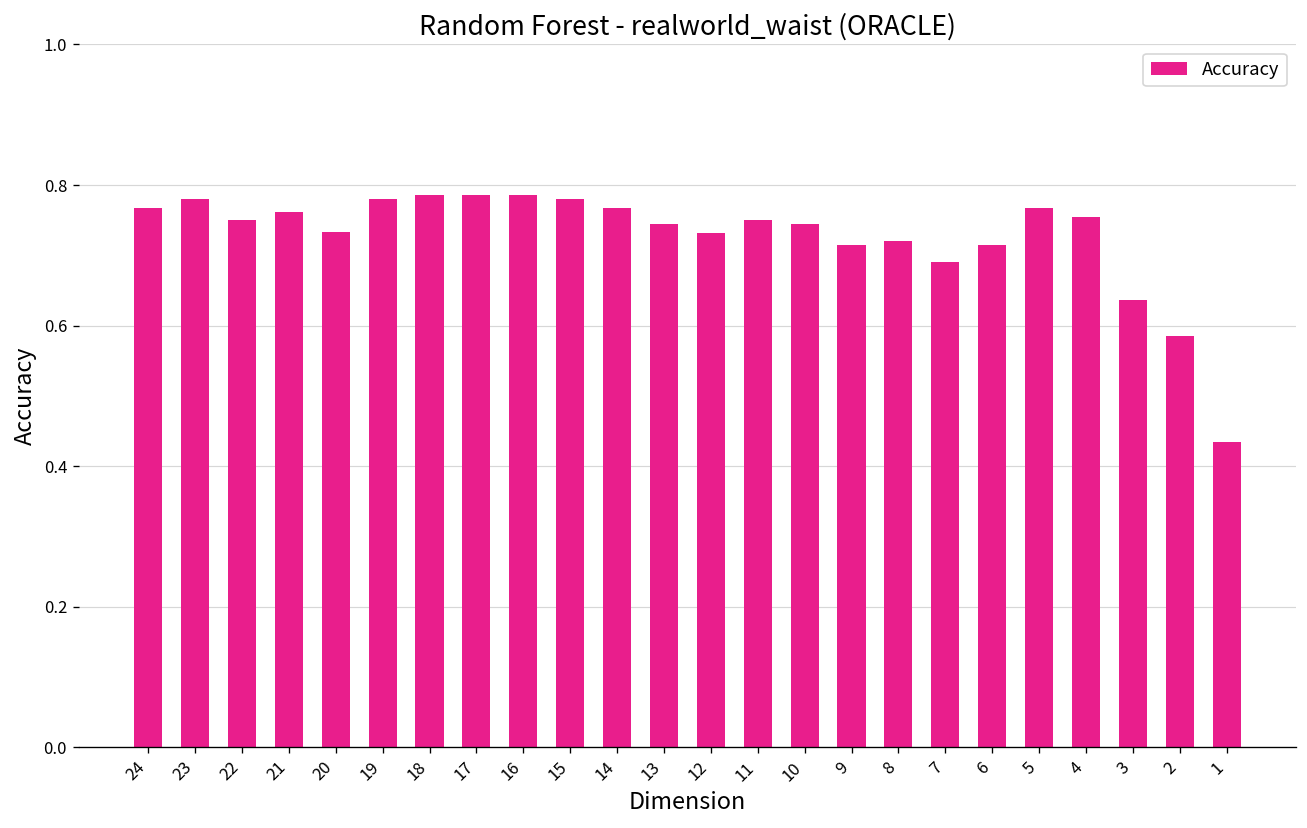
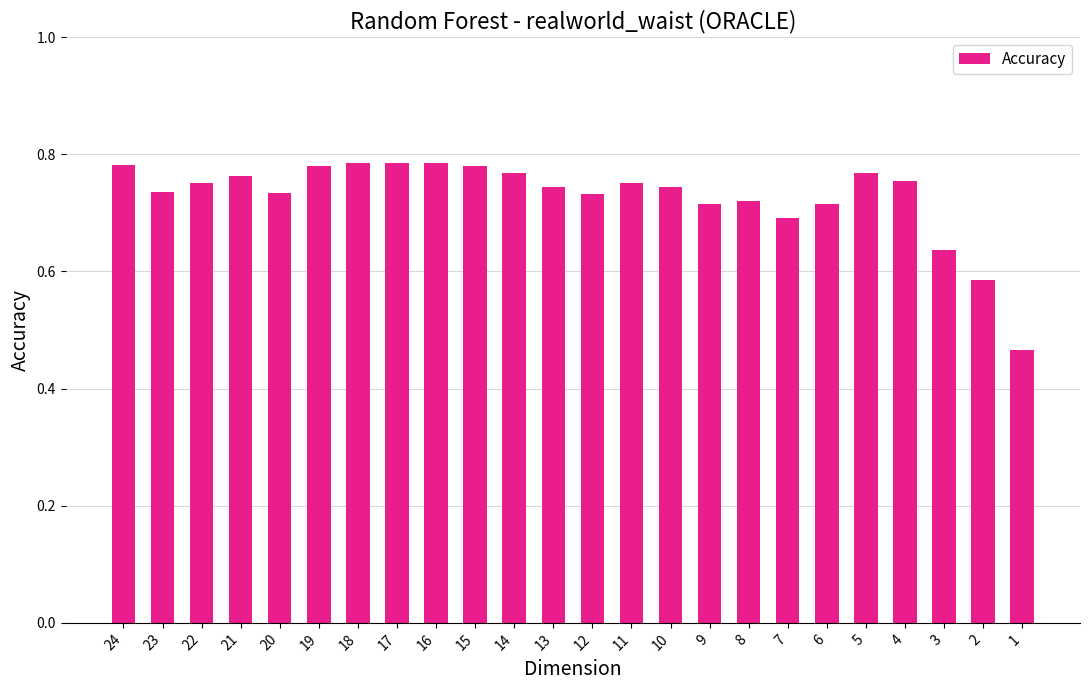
24: 0.77 -> 0.78
23: 0.78 -> 0.74
1: 0.43 -> 0.47
